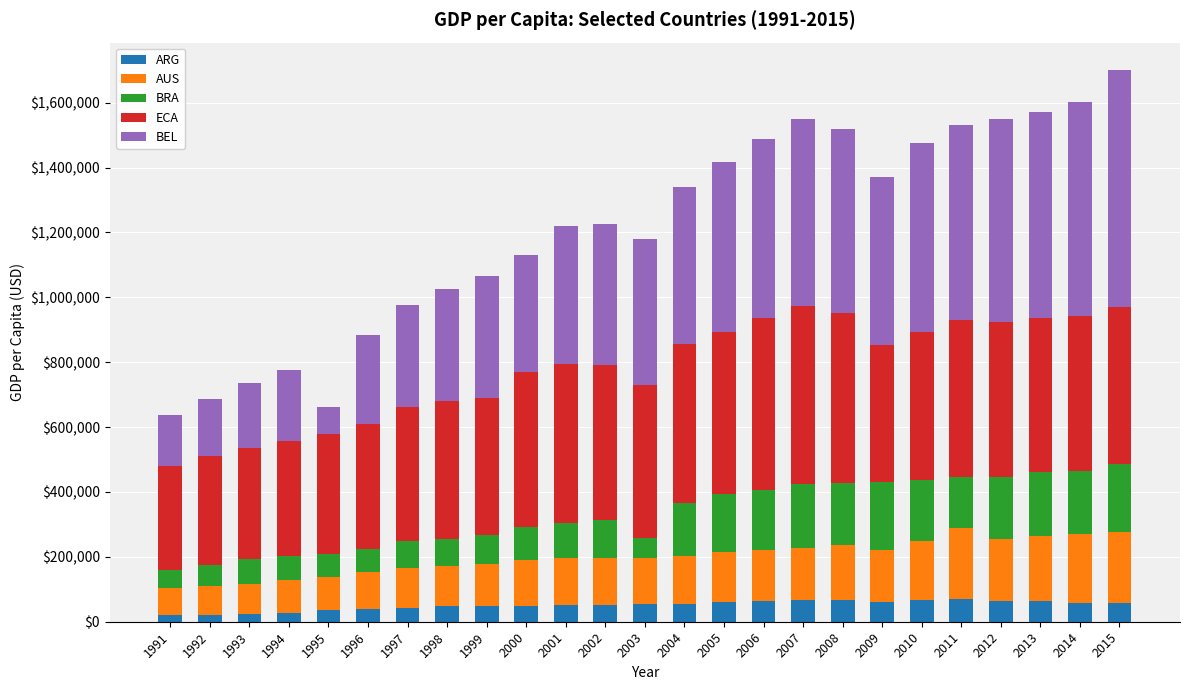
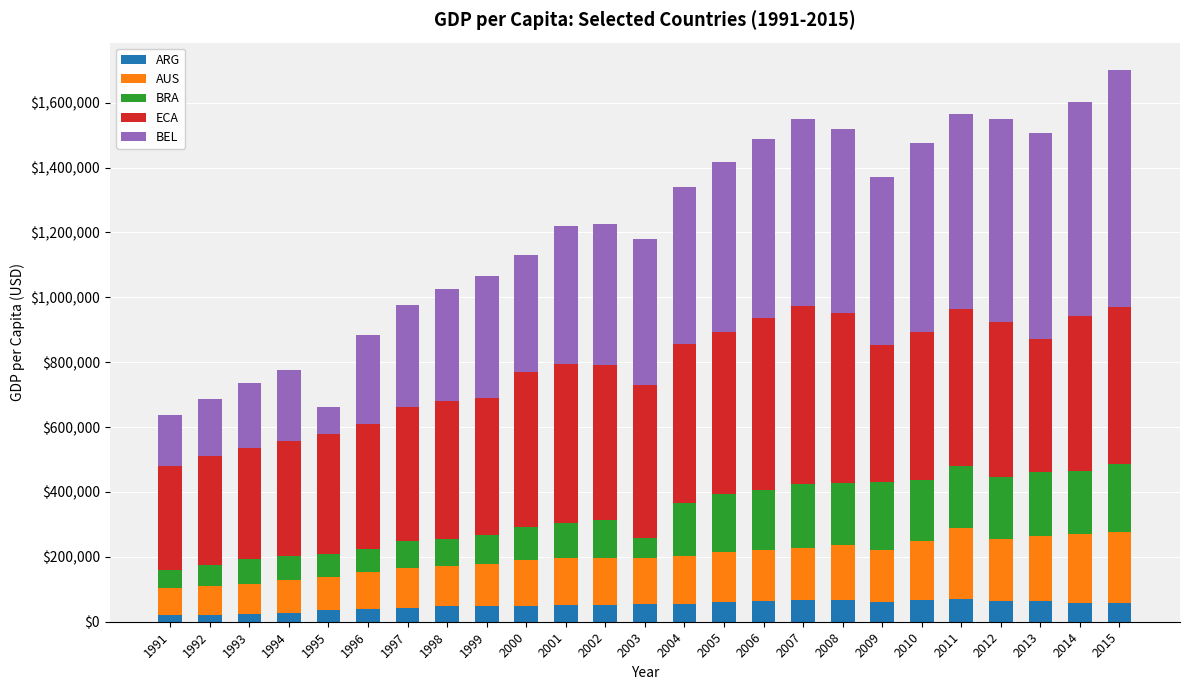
BRA, 2011: $160,000 -> $190,000
ECA, 2013: $470,000 -> $410,000
